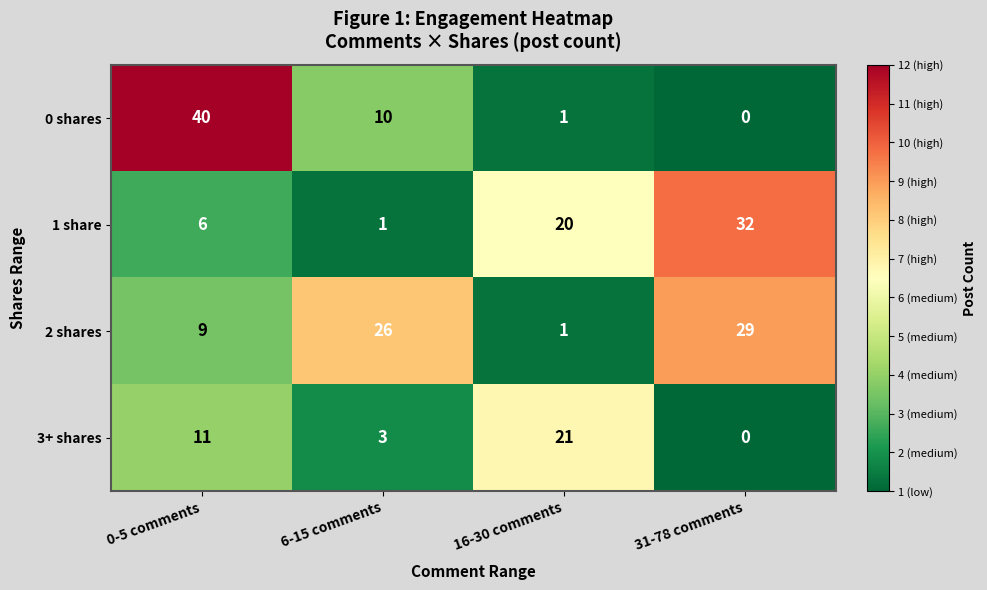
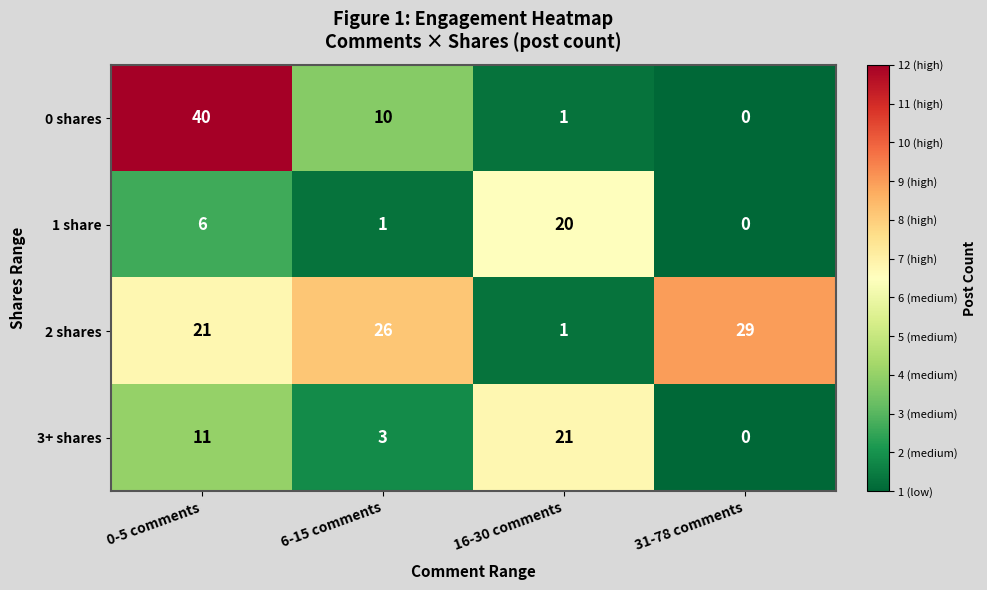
1 share, 31-78 comments: 32 -> 0
2 shares, 0-5 comments: 9 -> 21
